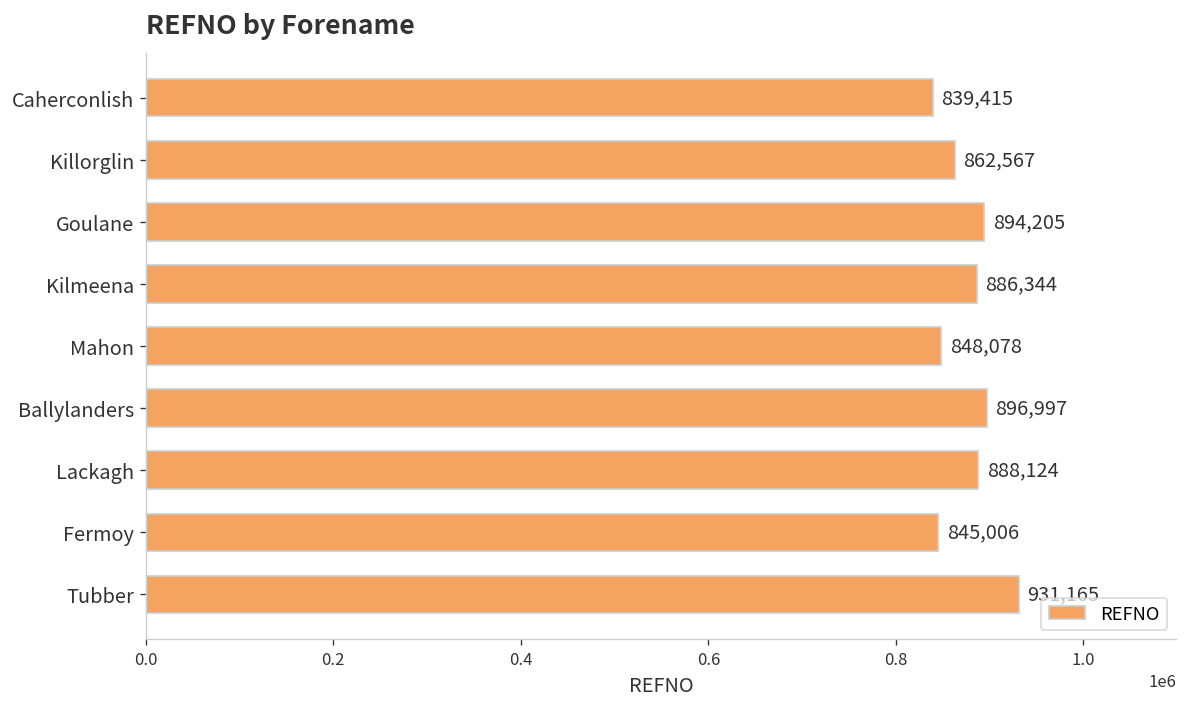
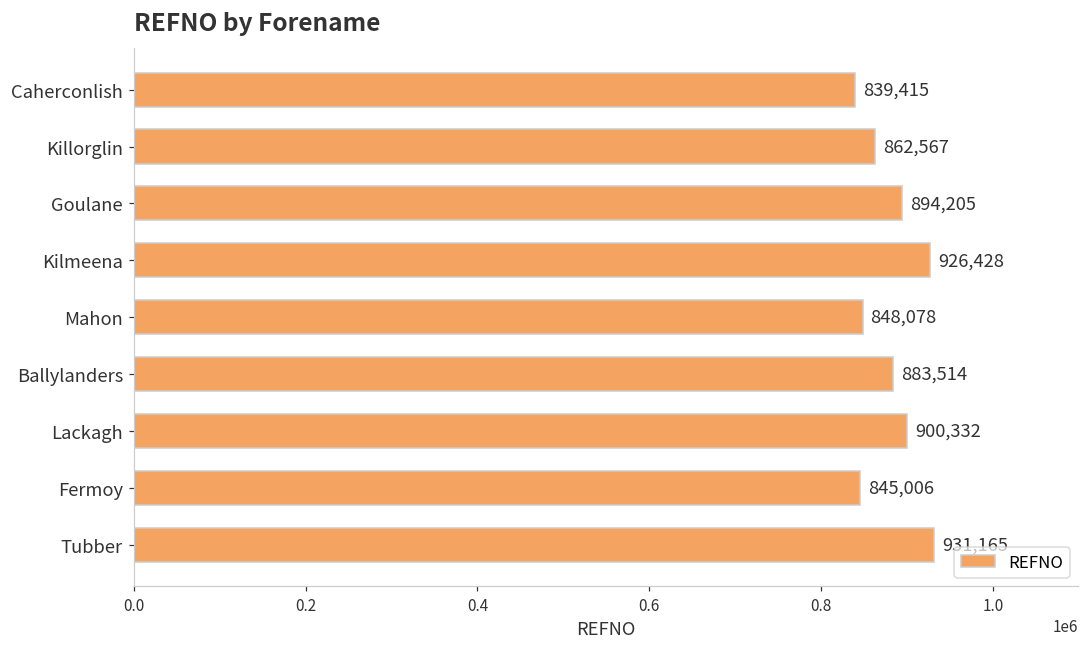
Kilmeena: 886,344 -> 926,428
Ballylanders: 896,997 -> 883,514
Lackagh: 888,124 -> 900,332
